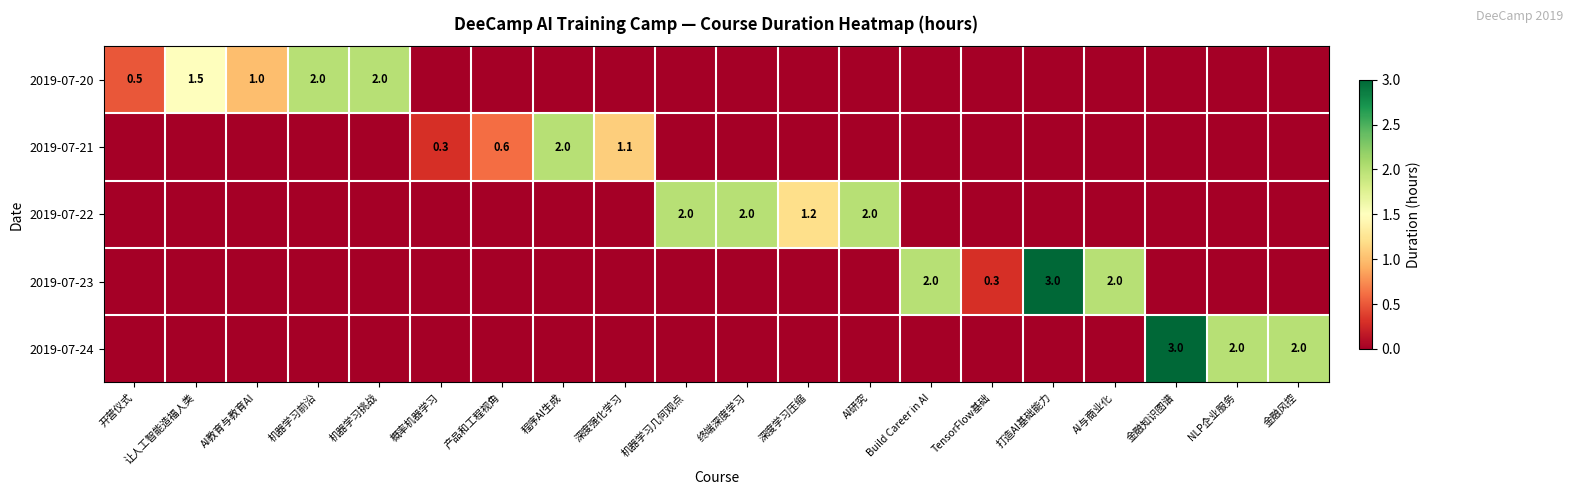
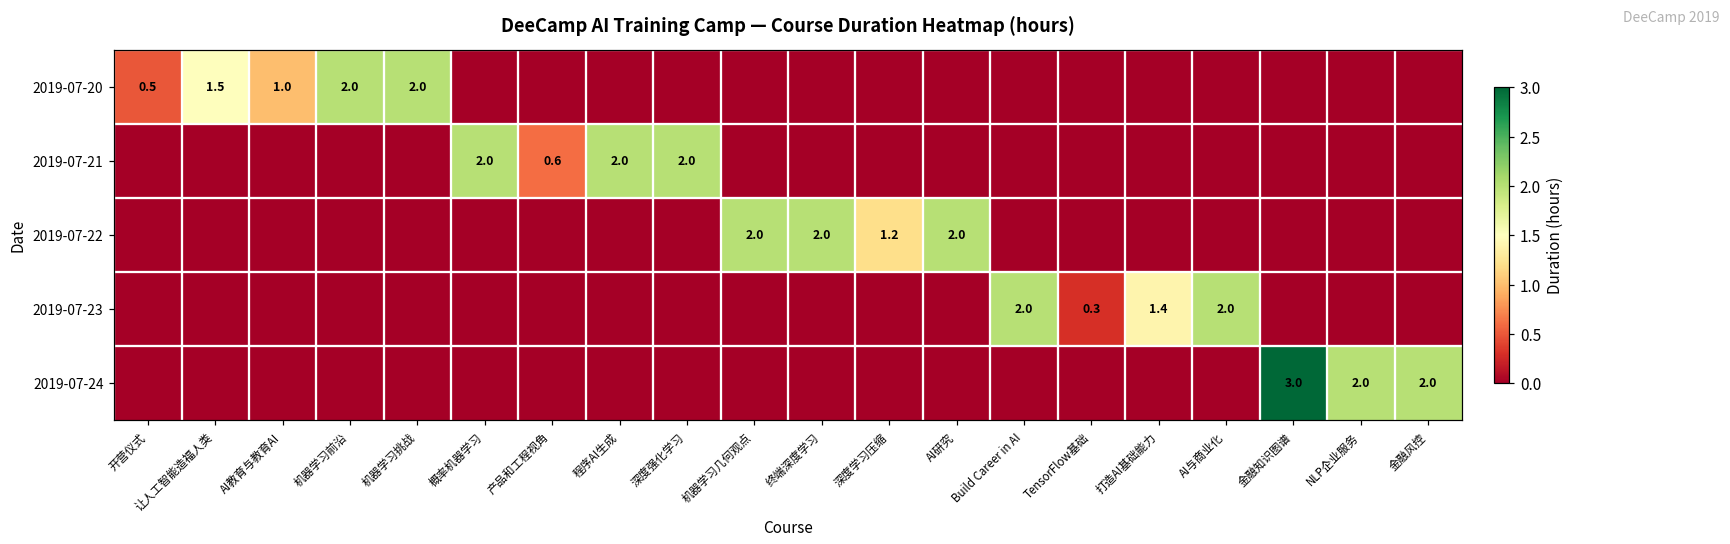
2019-07-21, 概率机器学习: 0.3 -> 2.0
2019-07-21, 深度强化学习: 1.1 -> 2.0
2019-07-23, 打造AI基础能力: 3.0 -> 1.4
